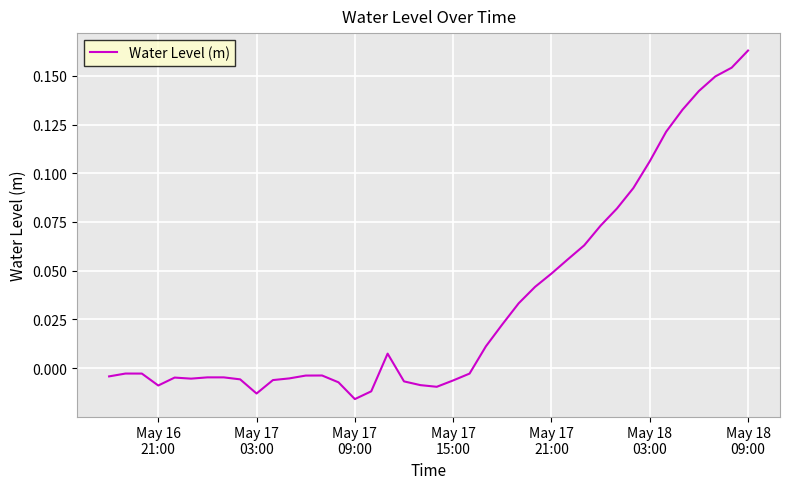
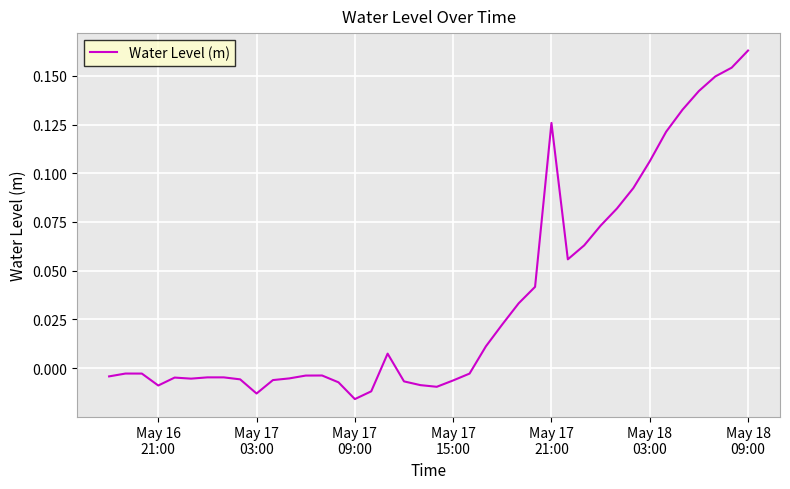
May 17 21:00: 0.048 -> 0.126
